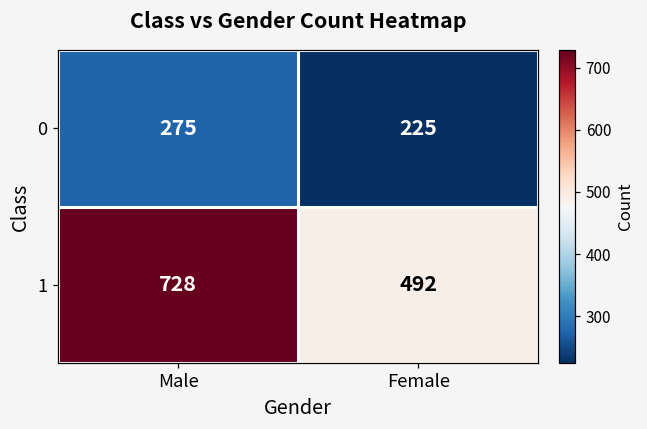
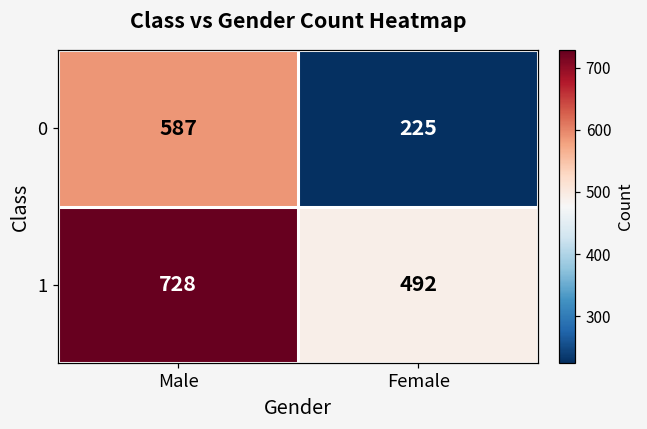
0, Male: 275 -> 587
